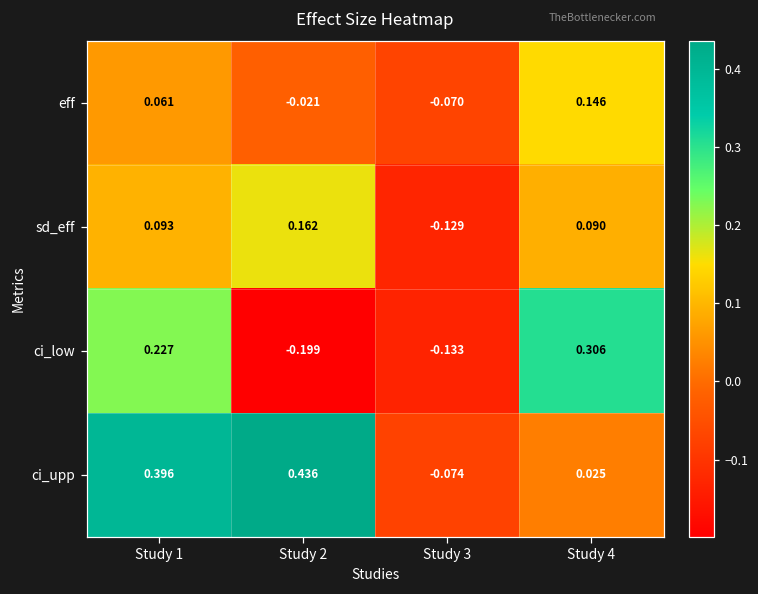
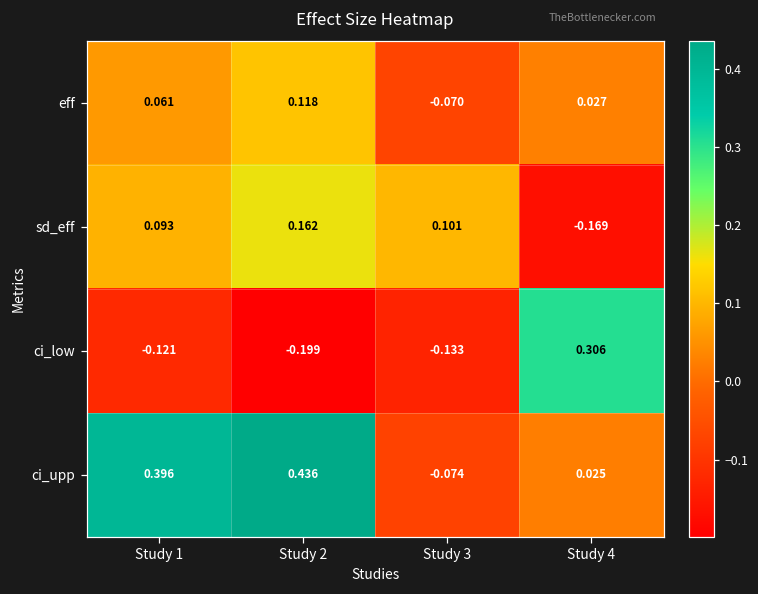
eff, Study 2: -0.021 -> 0.118
eff, Study 4: 0.146 -> 0.027
sd_eff, Study 3: -0.129 -> 0.101
sd_eff, Study 4: 0.090 -> -0.169
ci_low, Study 1: 0.227 -> -0.121
